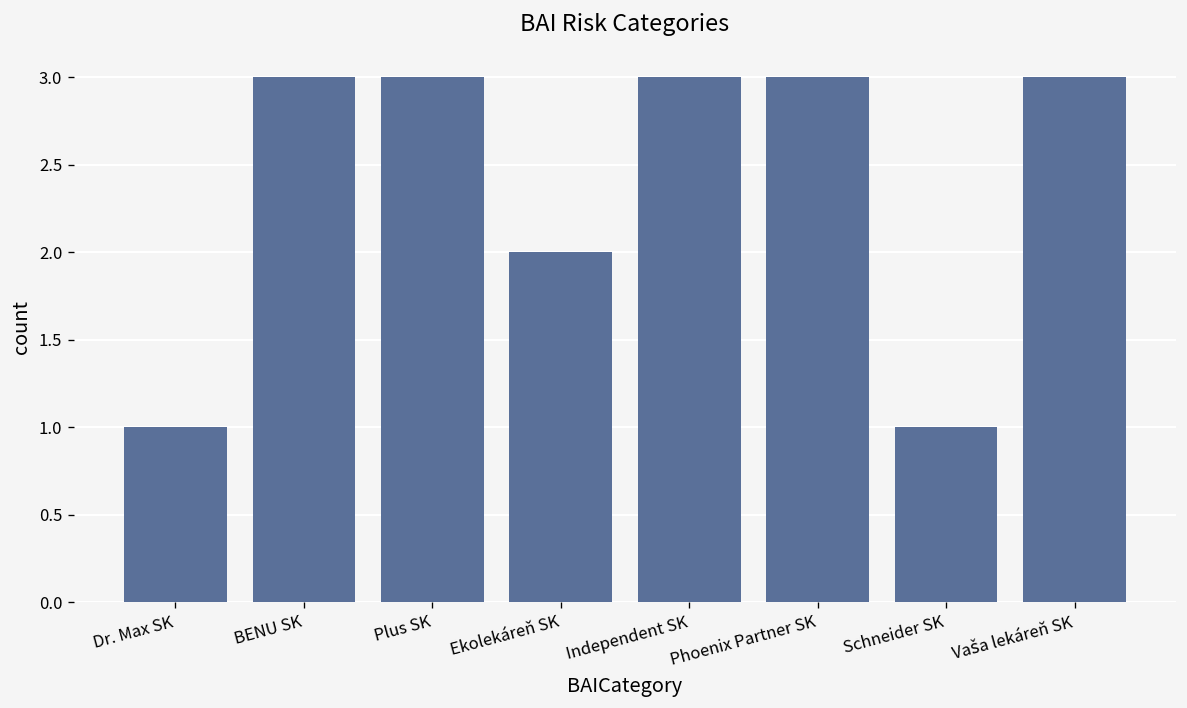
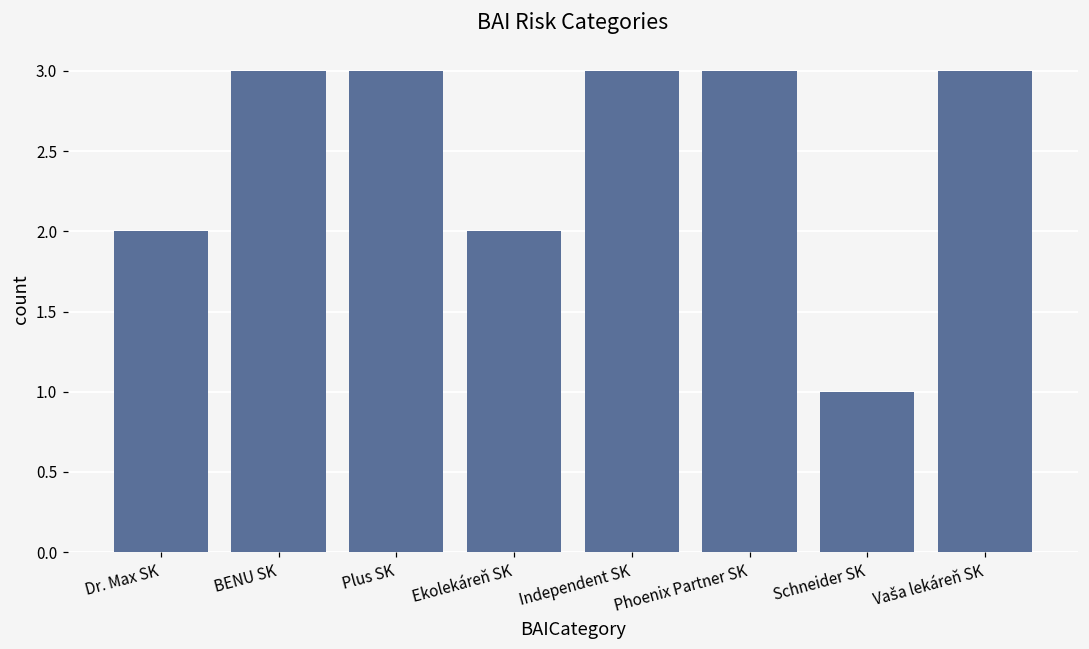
Dr. Max SK: 1 -> 2
